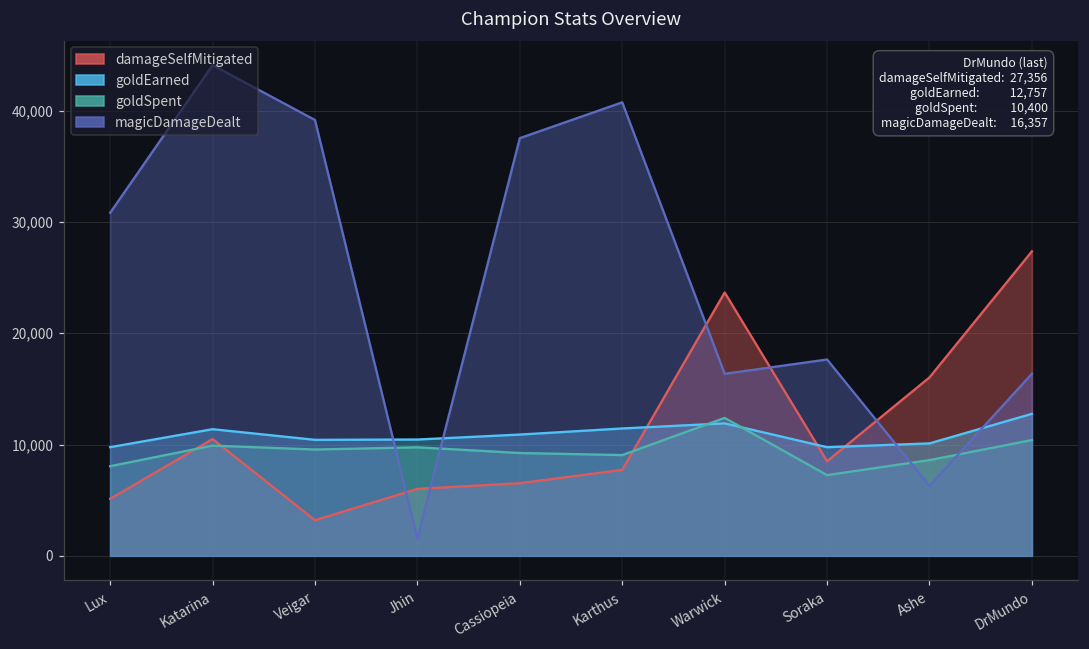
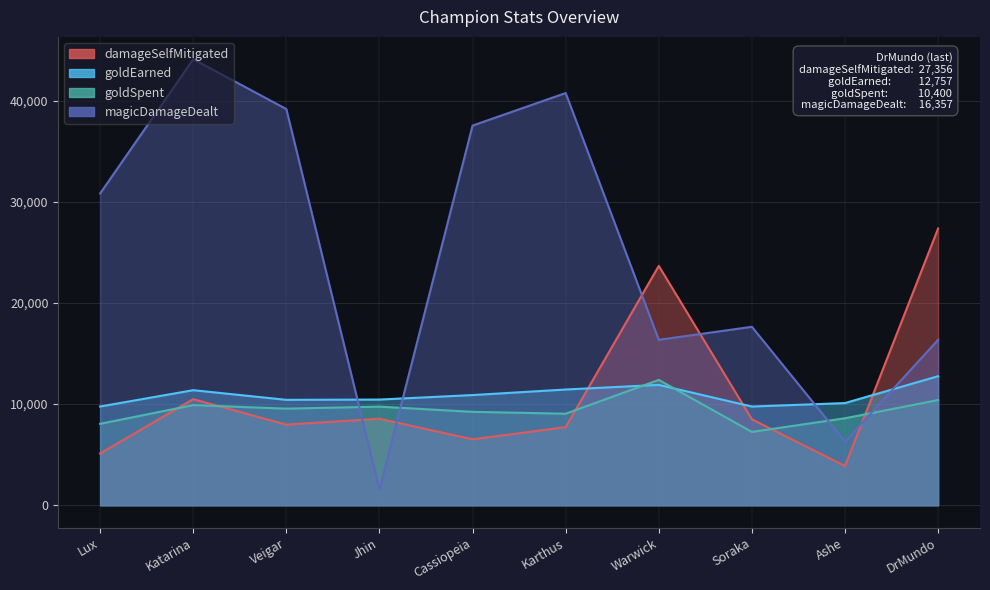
damageSelfMitigated, Veigar: 3,200 -> 8,000
damageSelfMitigated, Jhin: 6,000 -> 8,600
damageSelfMitigated, Ashe: 16,000 -> 3,900
